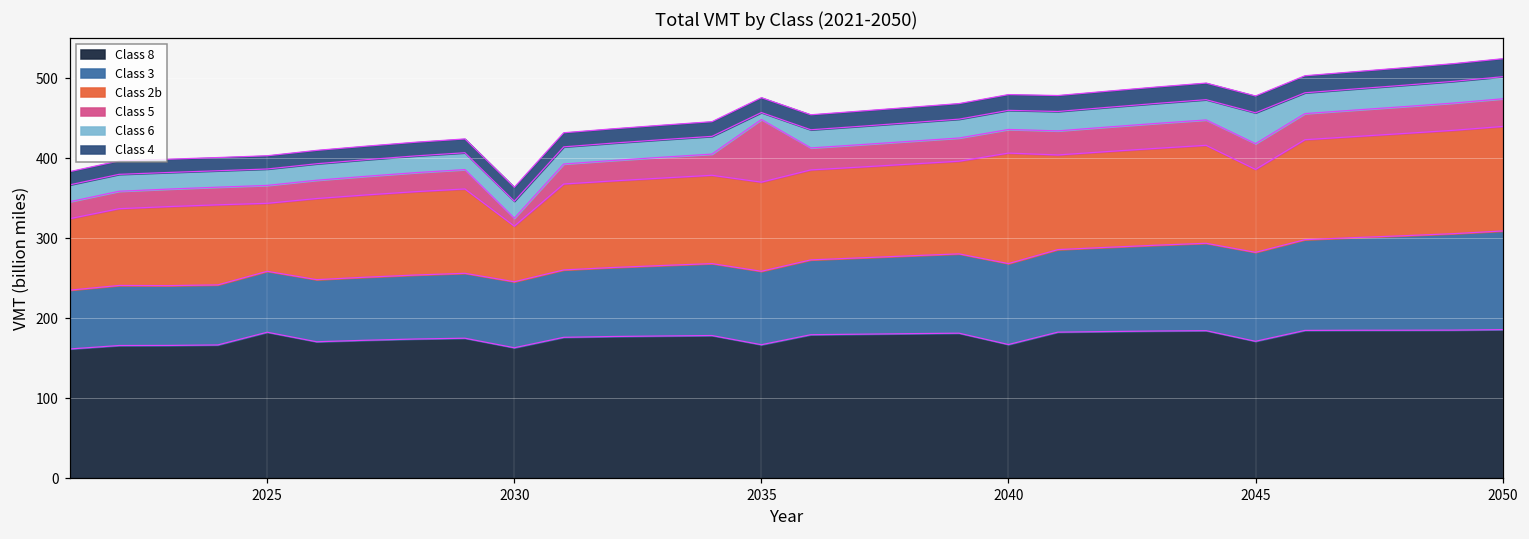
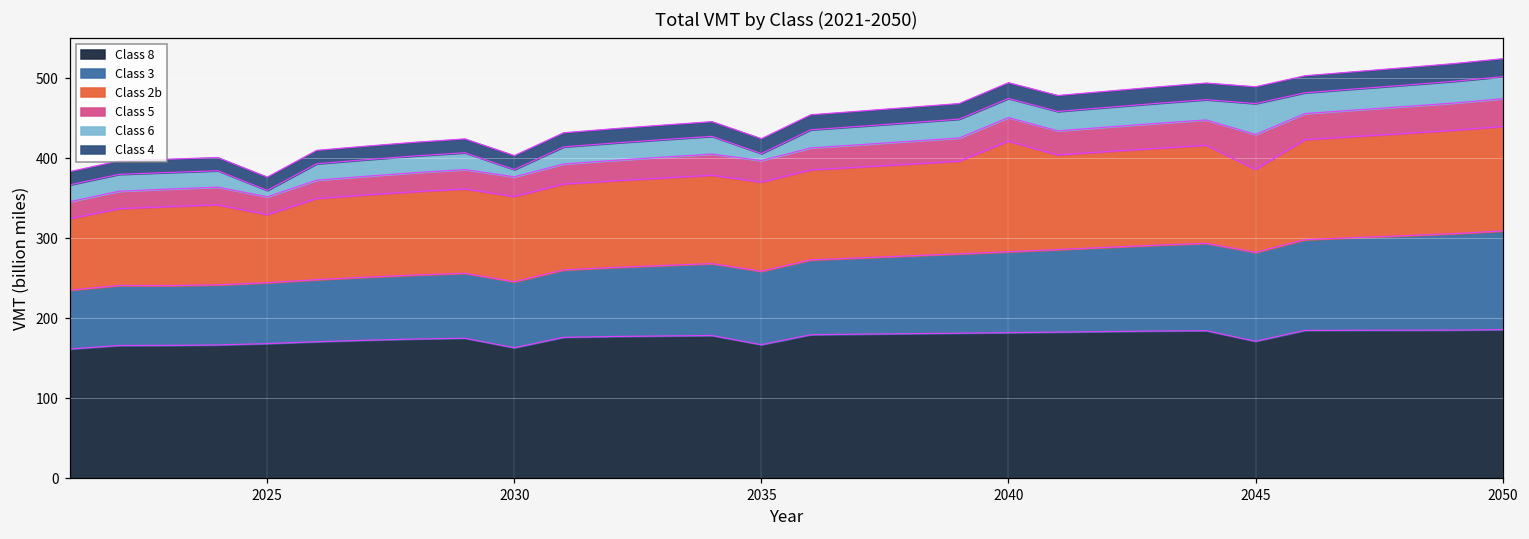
Class 8, 2025: 180 -> 170
Class 6, 2025: 20 -> 10
Class 2b, 2030: 70 -> 110
Class 5, 2030: 10 -> 20
Class 6, 2030: 20 -> 10
Class 5, 2035: 80 -> 30
Class 8, 2040: 170 -> 180
Class 5, 2045: 30 -> 40
